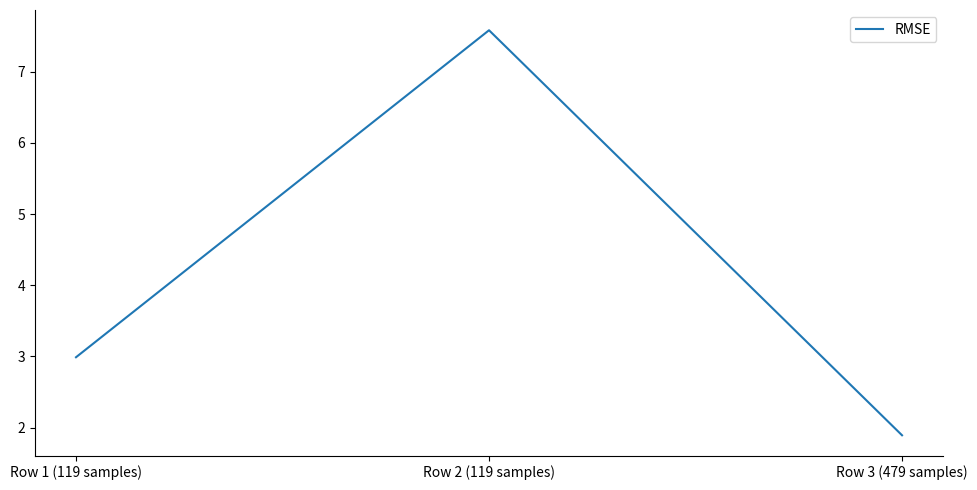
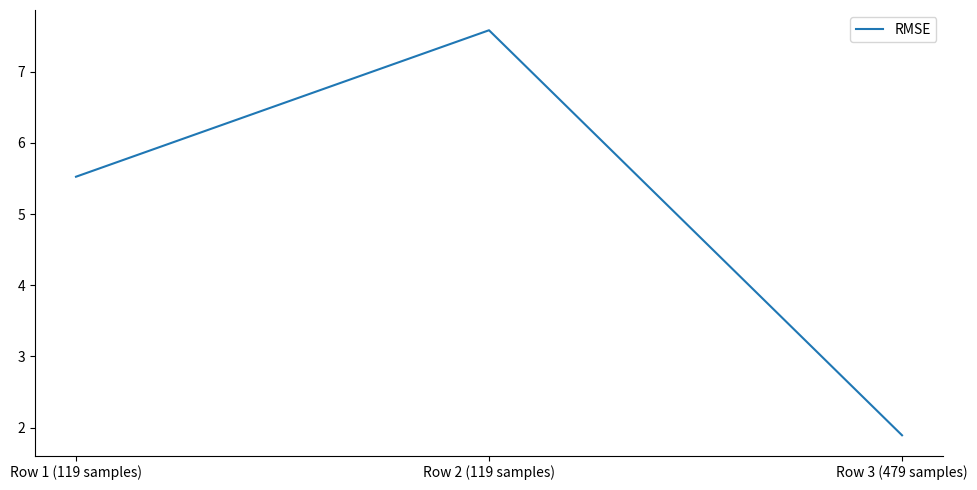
Row 1 (119 samples): 3.0 -> 5.5
